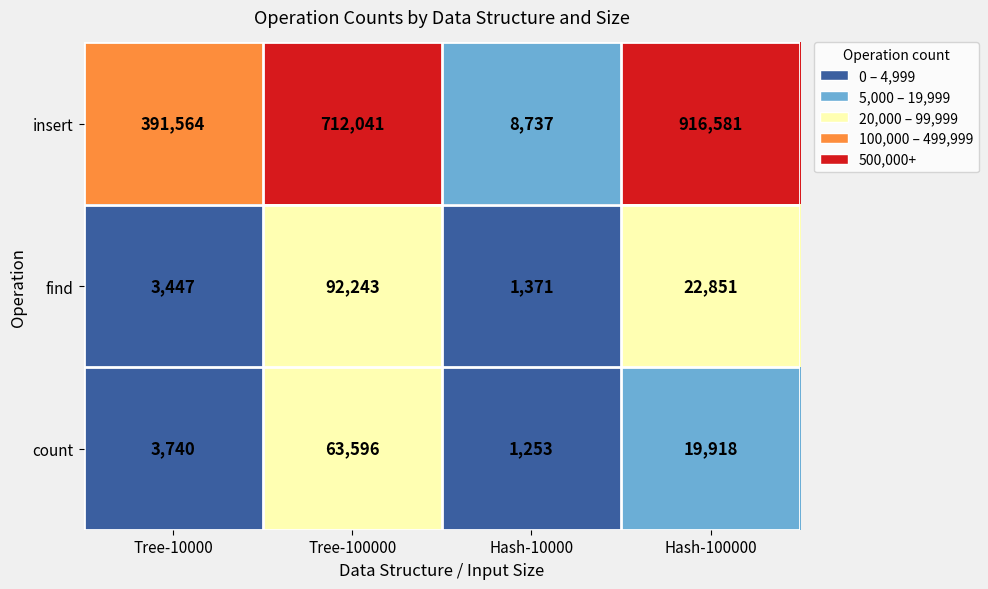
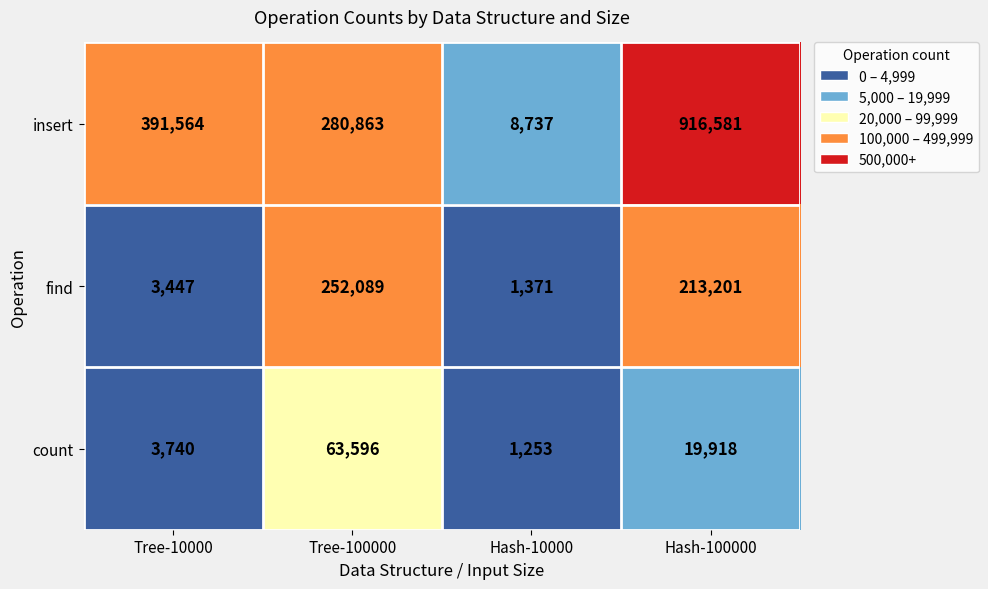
insert, Tree-100000: 712,041 -> 280,863
find, Tree-100000: 92,243 -> 252,089
find, Hash-100000: 22,851 -> 213,201
